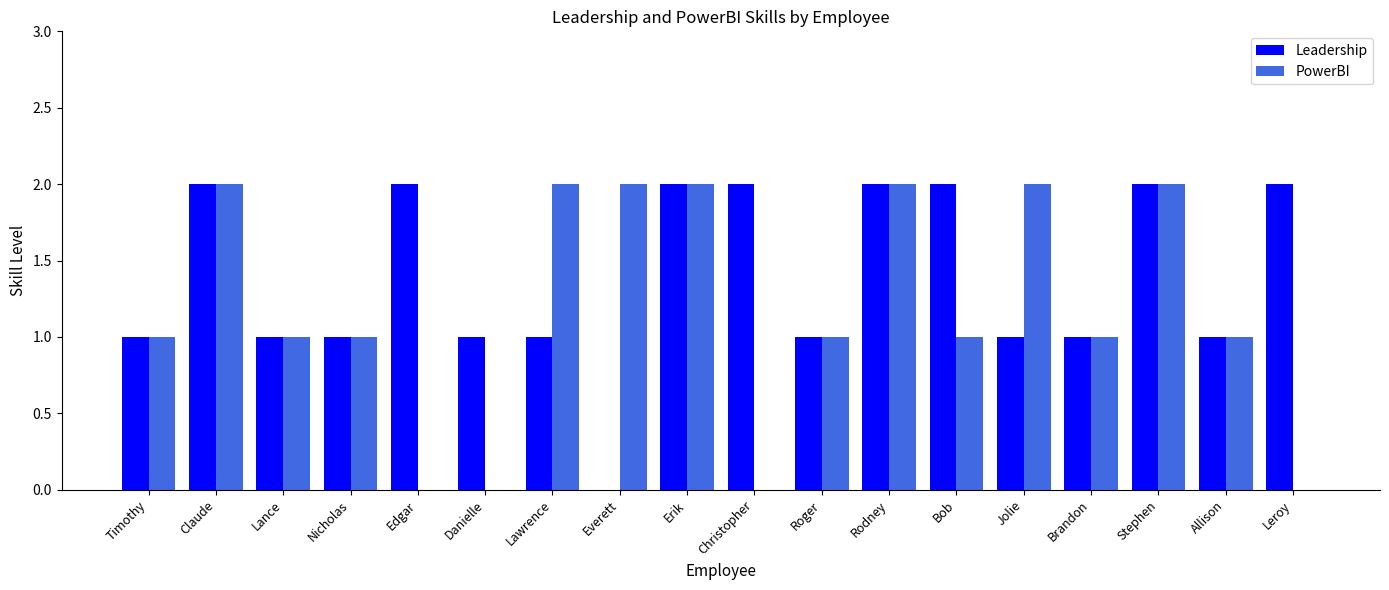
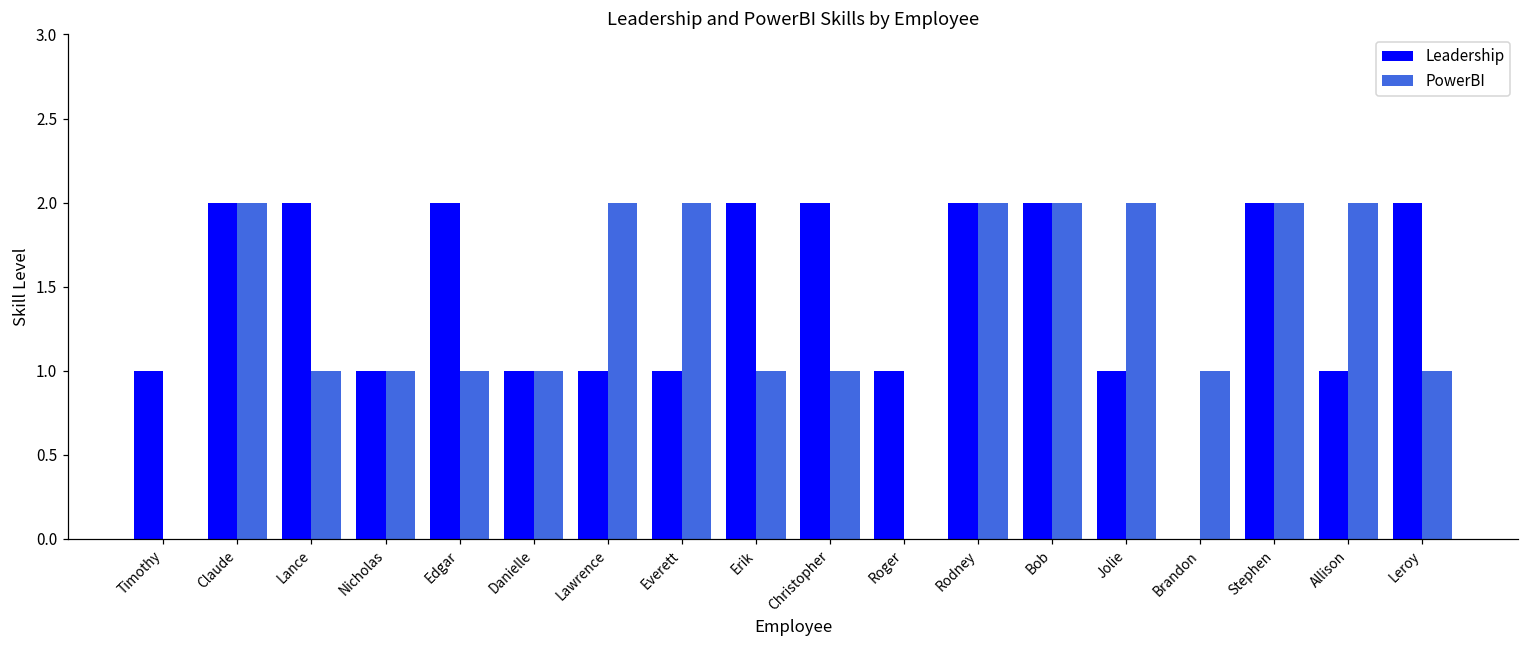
PowerBI, Timothy: 1 -> 0
Leadership, Lance: 1 -> 2
PowerBI, Edgar: 0 -> 1
PowerBI, Danielle: 0 -> 1
Leadership, Everett: 0 -> 1
PowerBI, Erik: 2 -> 1
PowerBI, Christopher: 0 -> 1
PowerBI, Roger: 1 -> 0
PowerBI, Bob: 1 -> 2
Leadership, Brandon: 1 -> 0
PowerBI, Allison: 1 -> 2
PowerBI, Leroy: 0 -> 1
